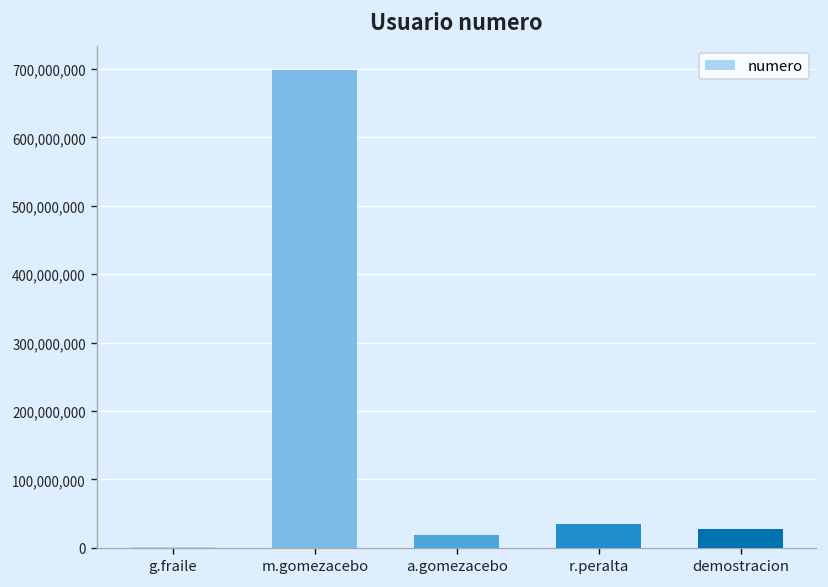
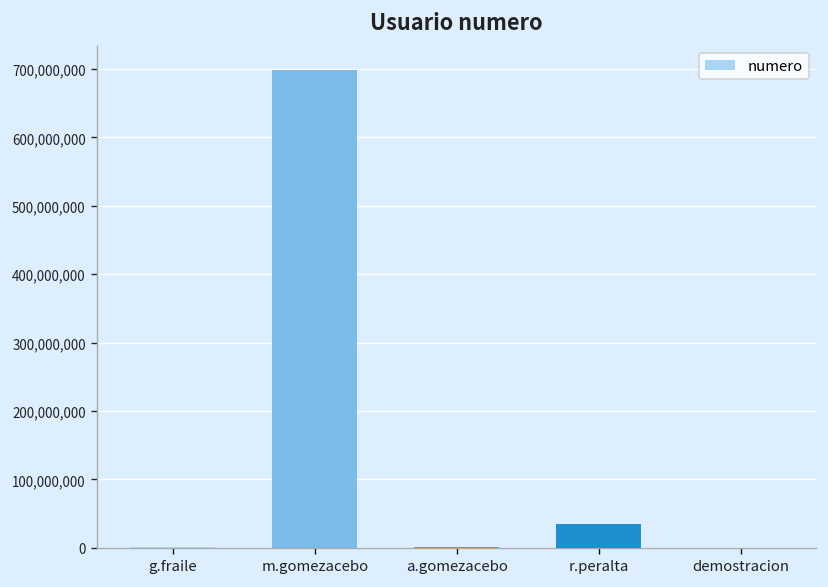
a.gomezacebo: 20,000,000 -> 0
demostracion: 30,000,000 -> 0
